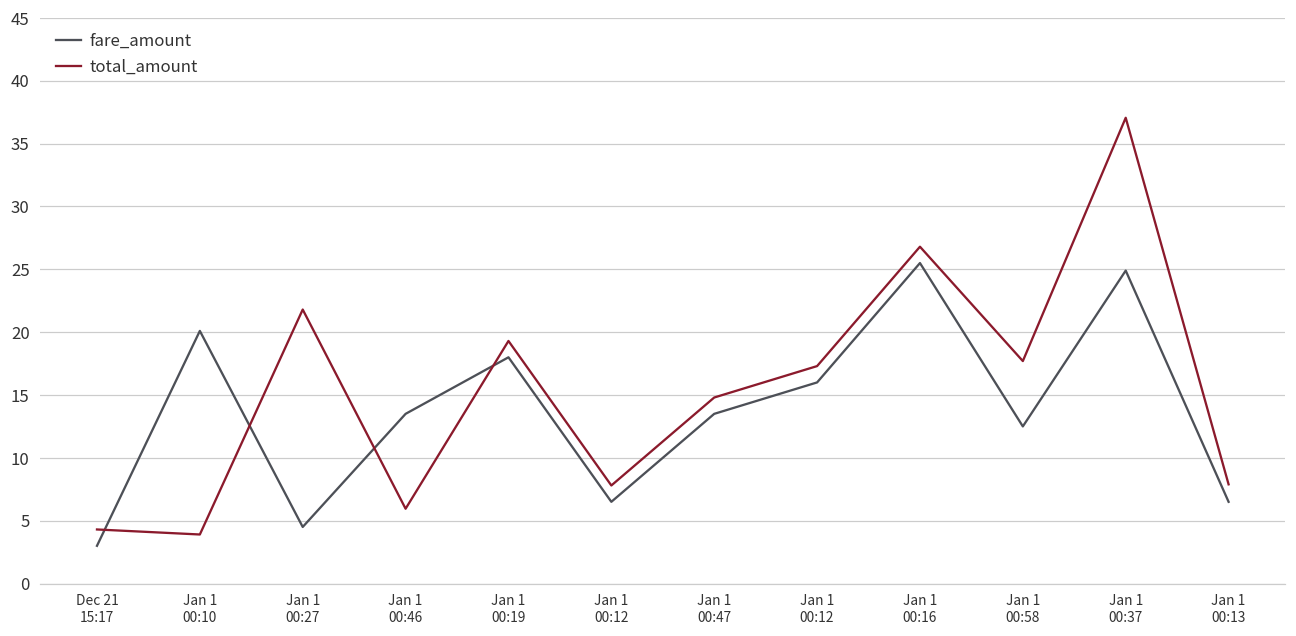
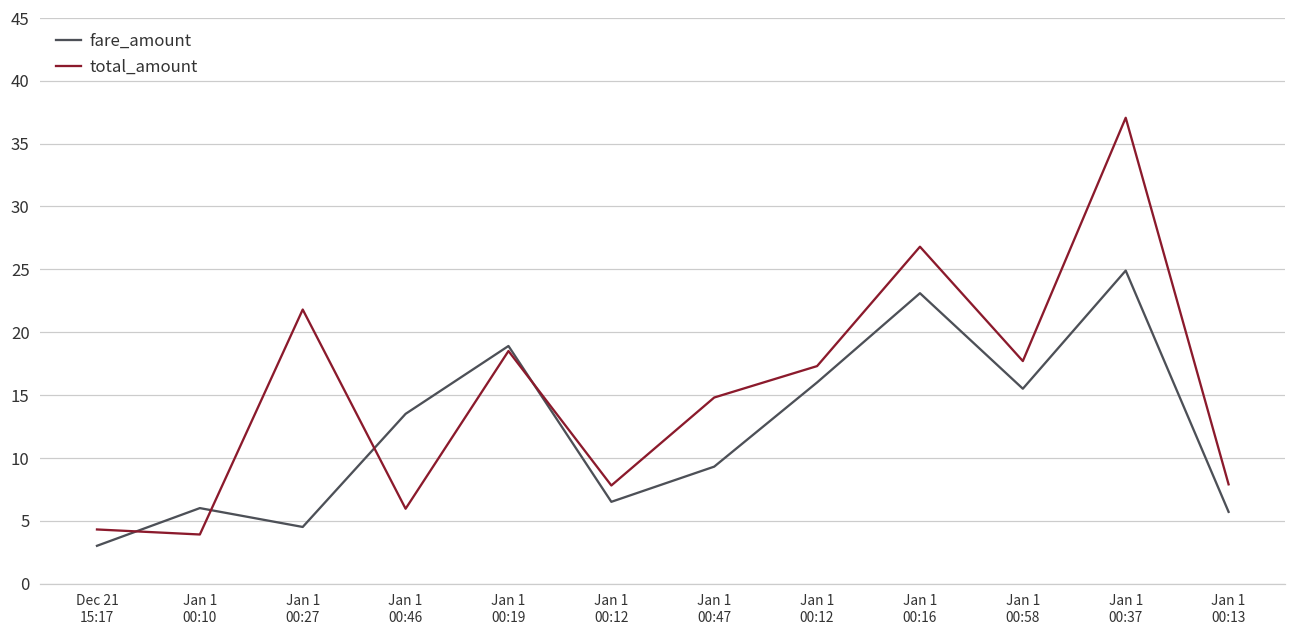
fare_amount, Jan 1 00:10: 20.1 -> 6.0
fare_amount, Jan 1 00:19: 18.0 -> 18.9
total_amount, Jan 1 00:19: 19.3 -> 18.5
fare_amount, Jan 1 00:47: 13.5 -> 9.3
fare_amount, Jan 1 00:16: 25.5 -> 23.1
fare_amount, Jan 1 00:58: 12.5 -> 15.5
fare_amount, Jan 1 00:13: 6.5 -> 5.7
